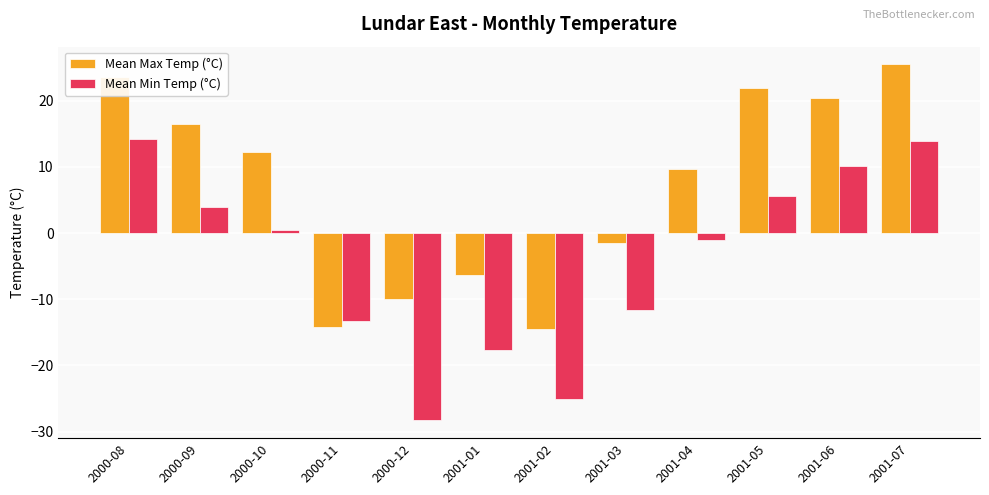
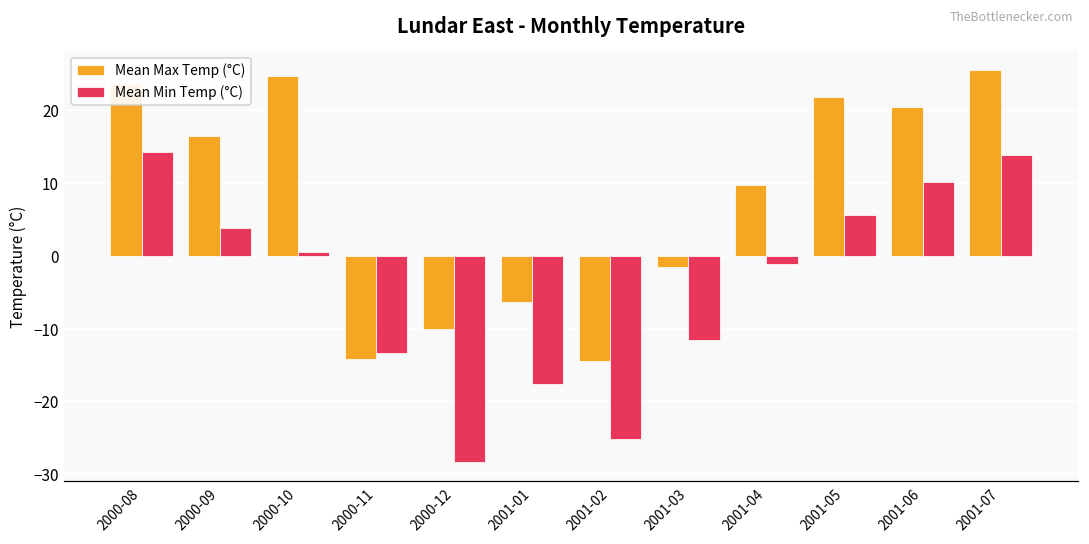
Mean Max Temp (°C), 2000-10: 12 -> 25
